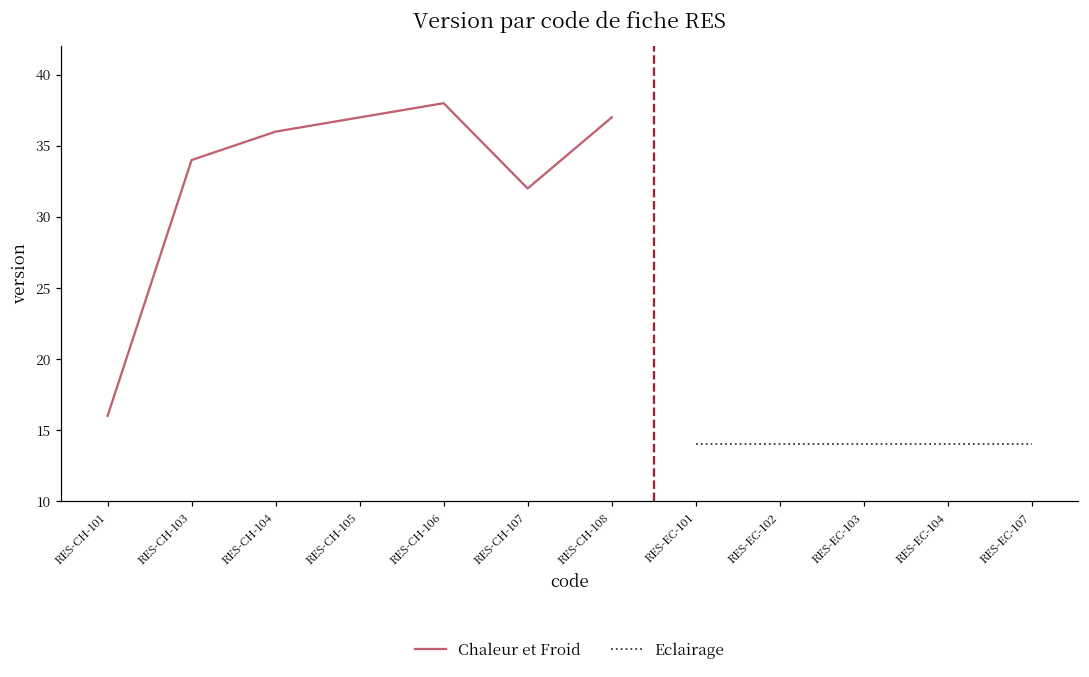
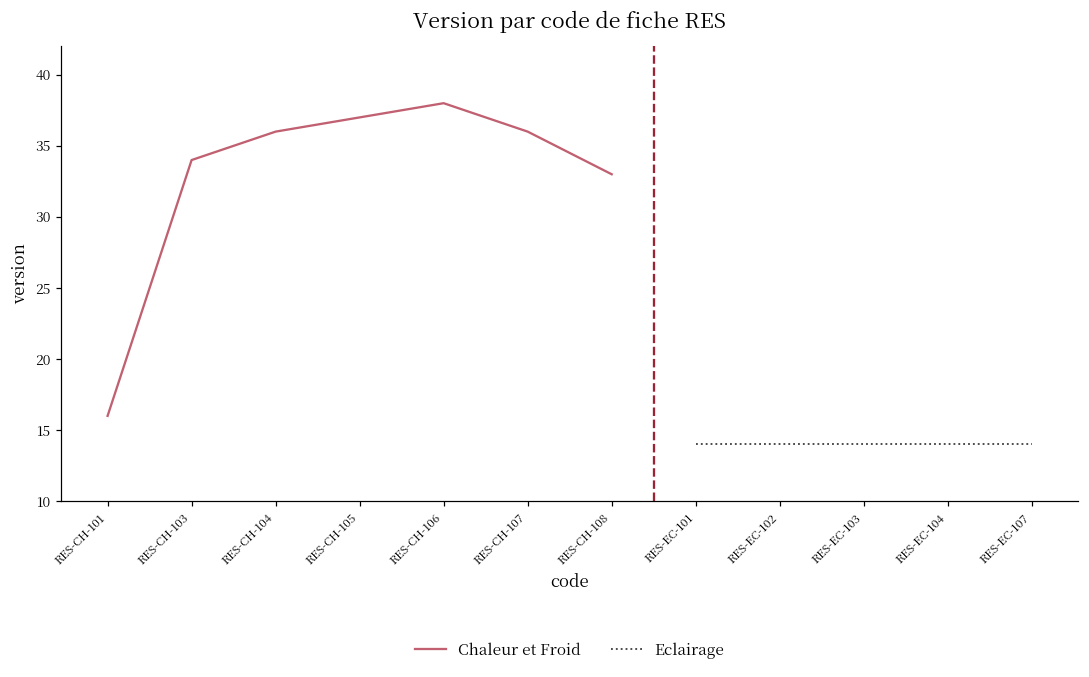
Chaleur et Froid, RES-CH-107: 32 -> 36
Chaleur et Froid, RES-CH-108: 37 -> 33
